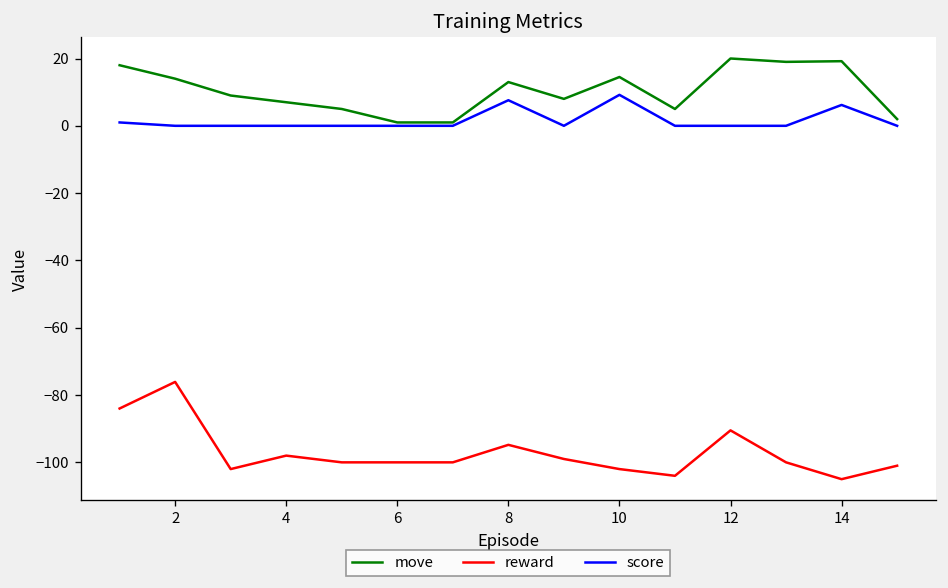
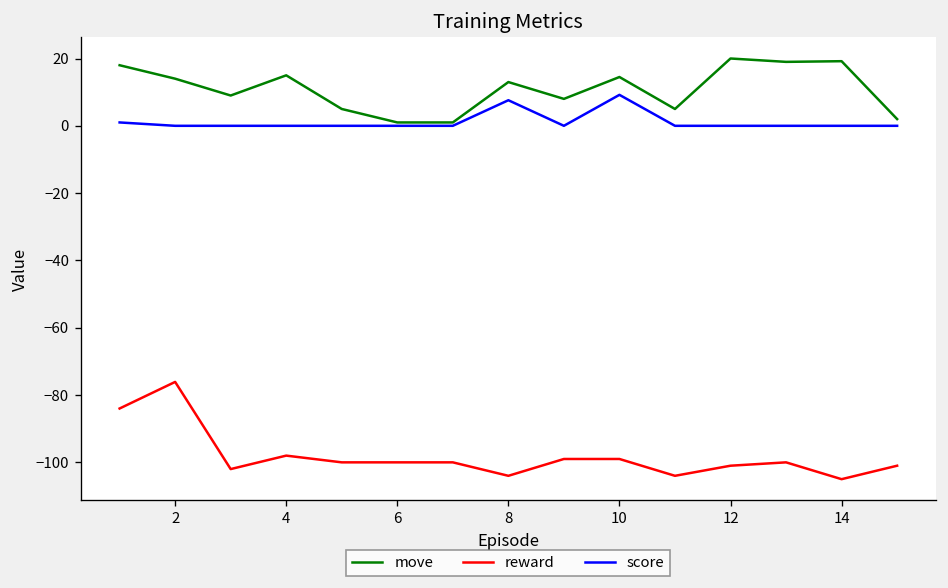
move, 4: 7 -> 15
reward, 8: -95 -> -104
reward, 10: -102 -> -99
reward, 12: -91 -> -101
score, 14: 6 -> 0
